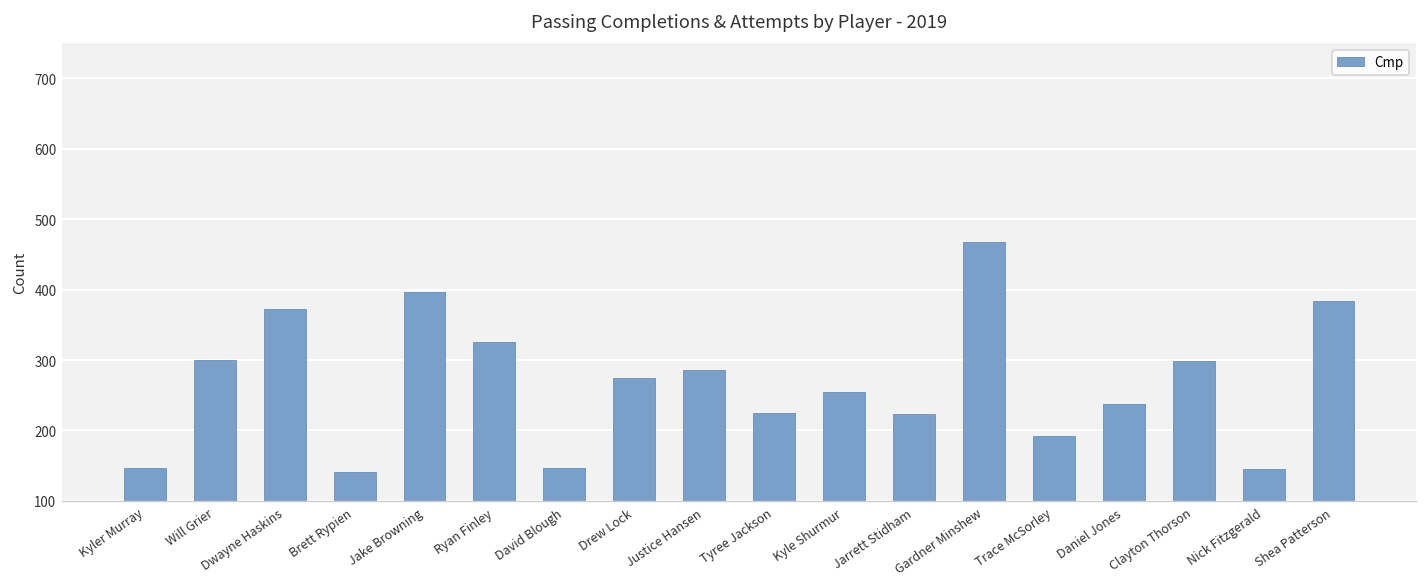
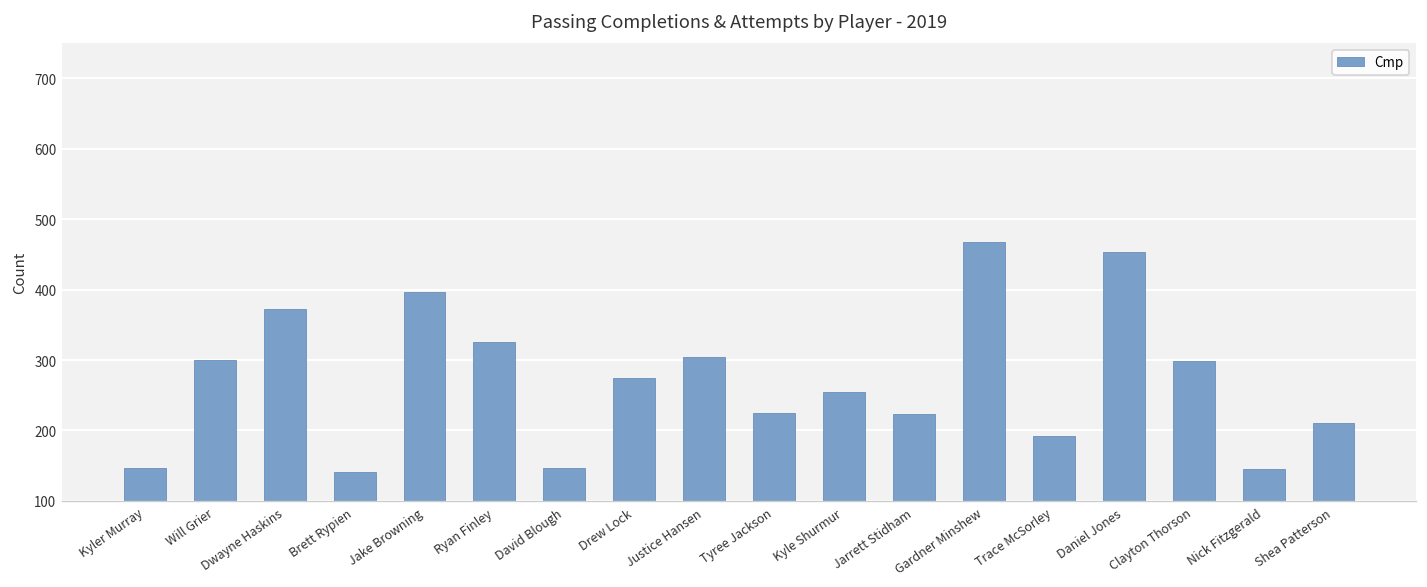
Justice Hansen: 290 -> 300
Daniel Jones: 240 -> 450
Shea Patterson: 380 -> 210
